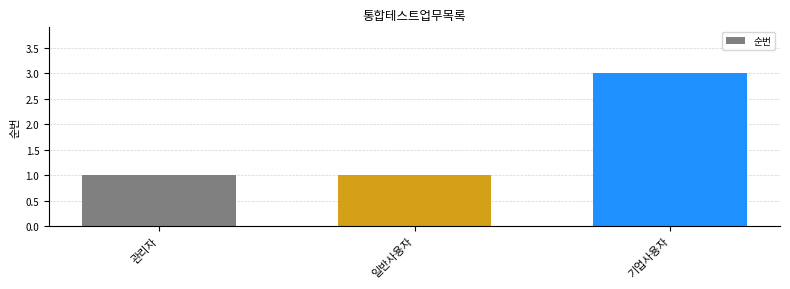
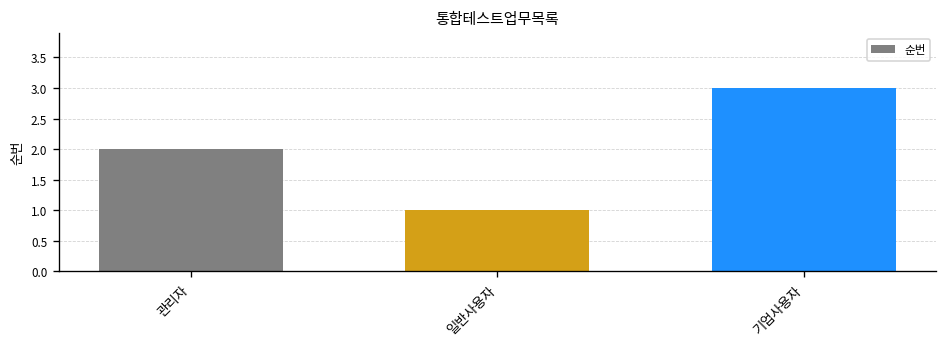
관리자: 1 -> 2
